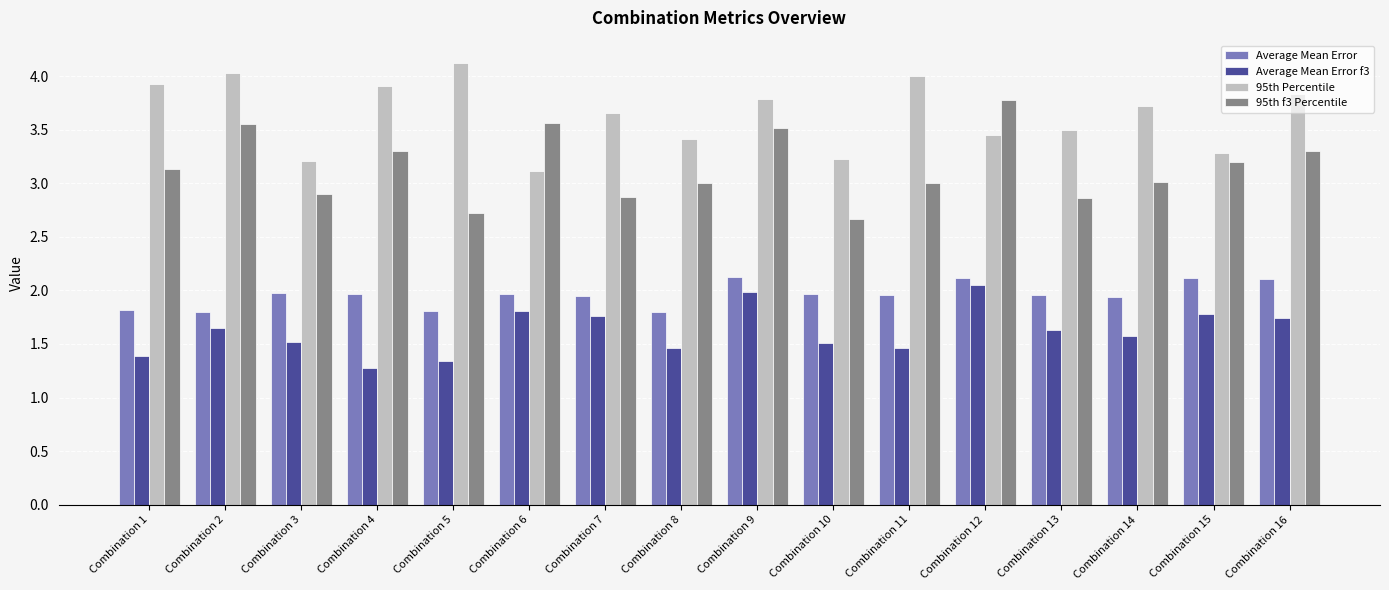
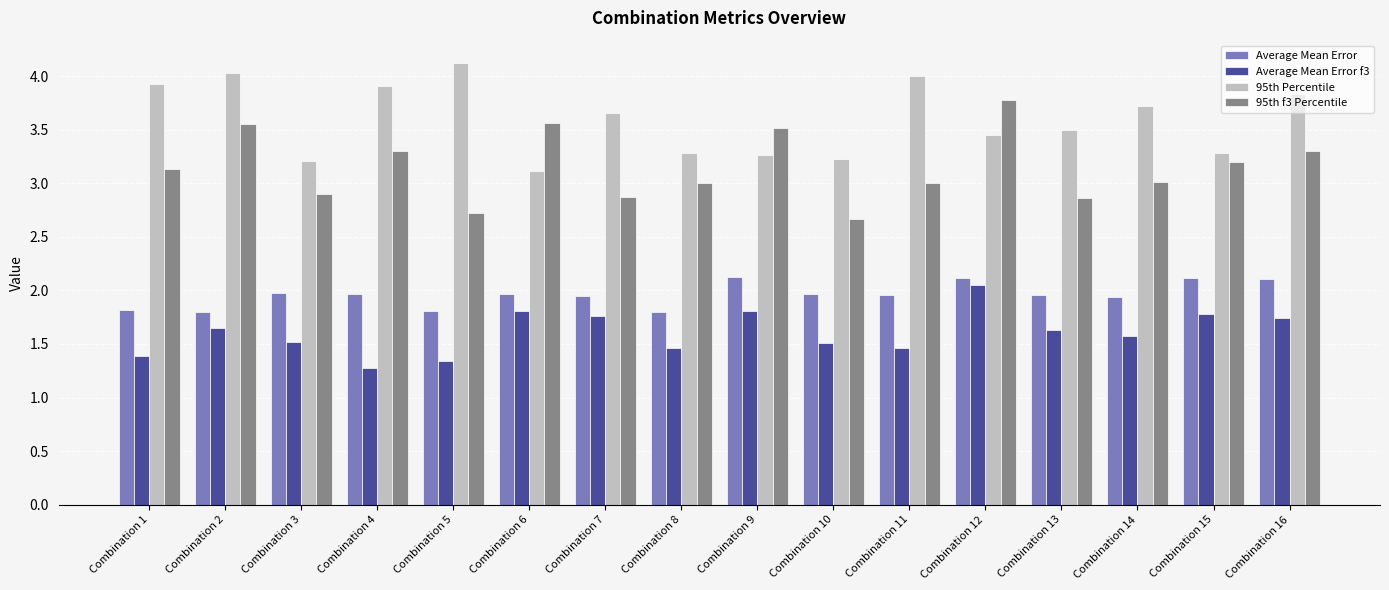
95th Percentile, Combination 8: 3.41 -> 3.28
Average Mean Error f3, Combination 9: 1.98 -> 1.81
95th Percentile, Combination 9: 3.78 -> 3.26
